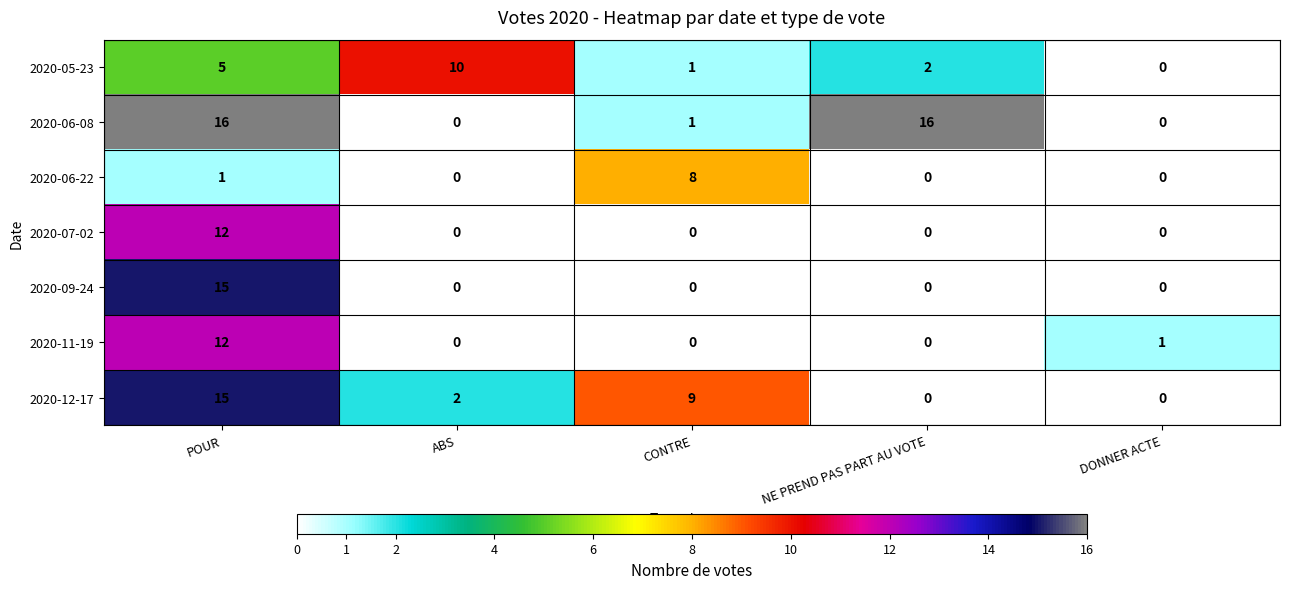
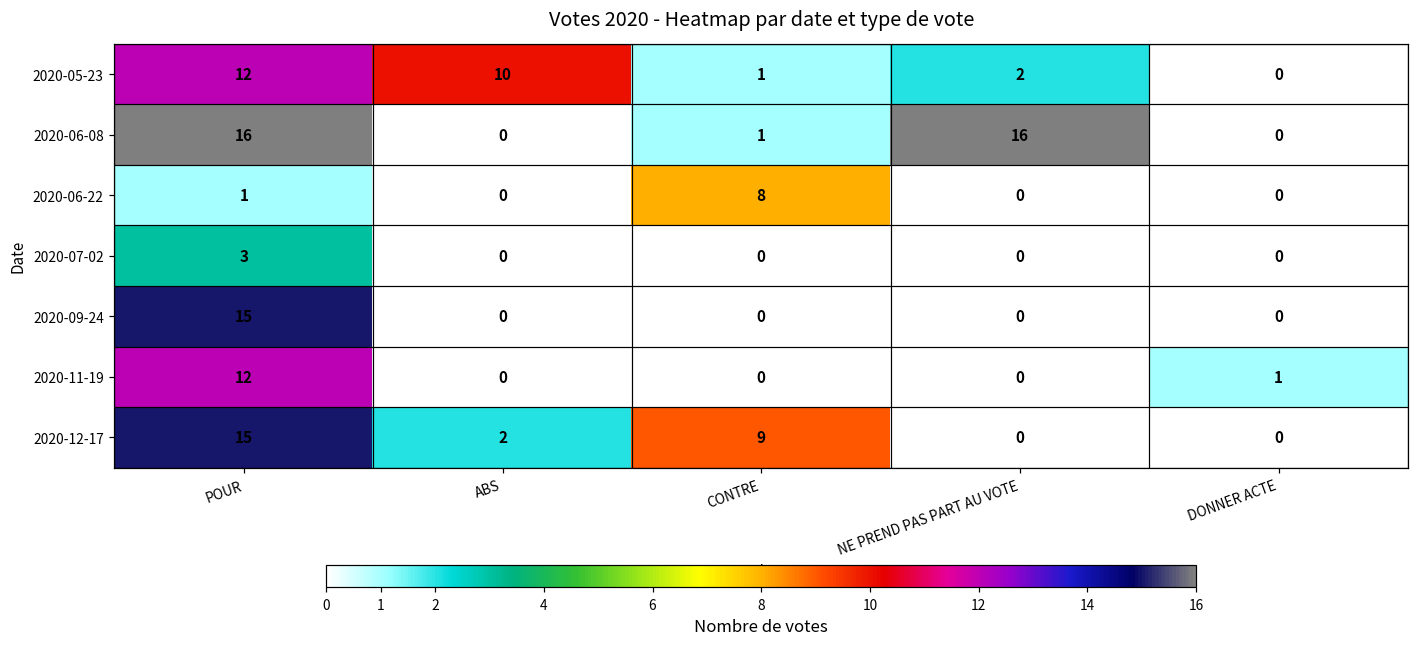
2020-05-23, POUR: 5 -> 12
2020-07-02, POUR: 12 -> 3
